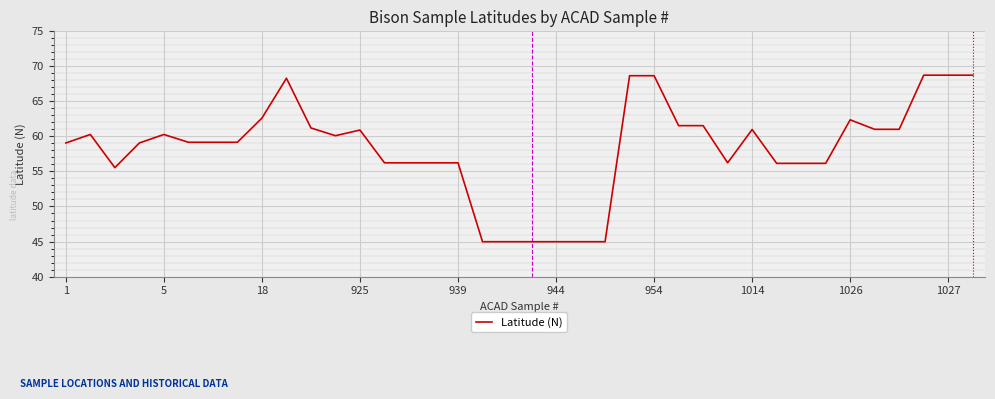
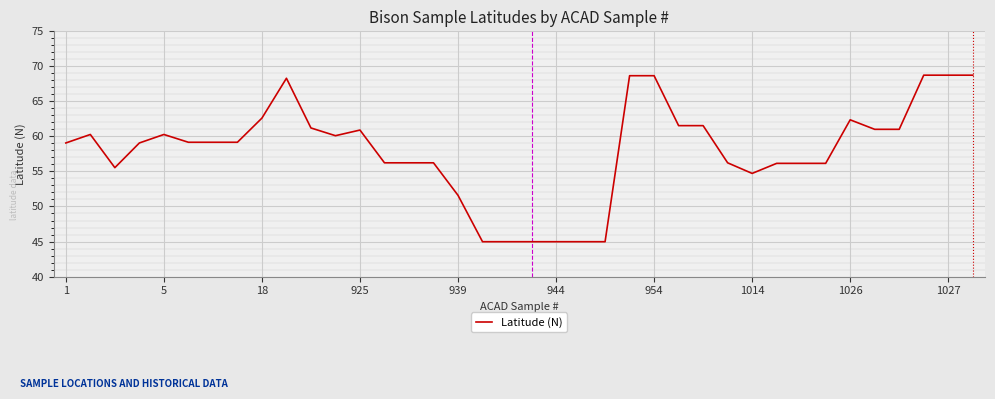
939: 56 -> 52
1014: 61 -> 55
